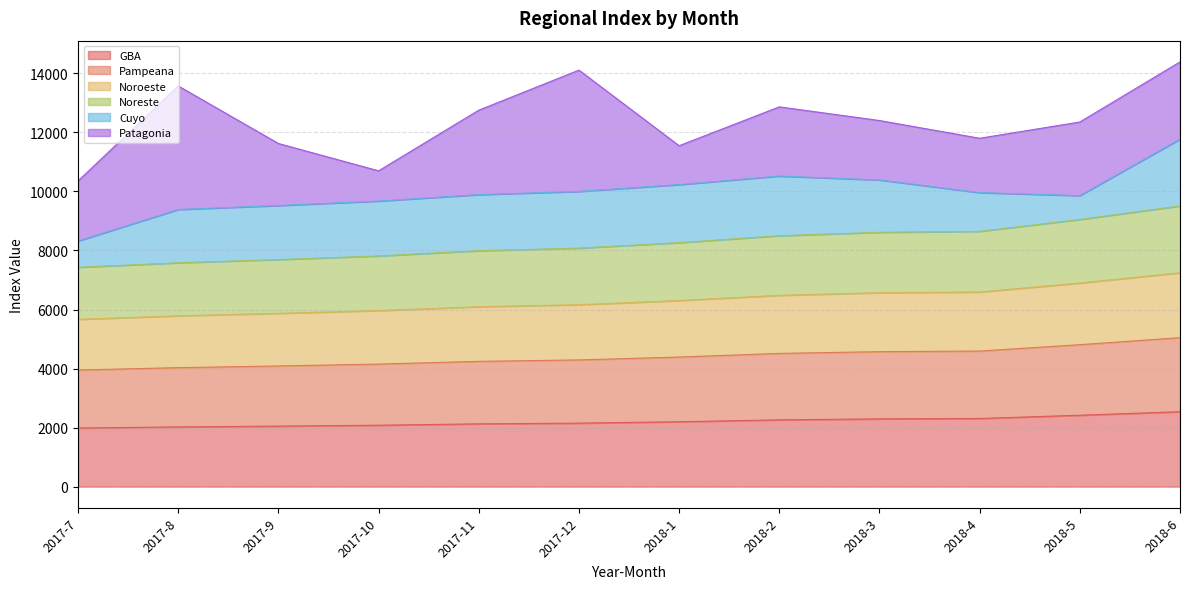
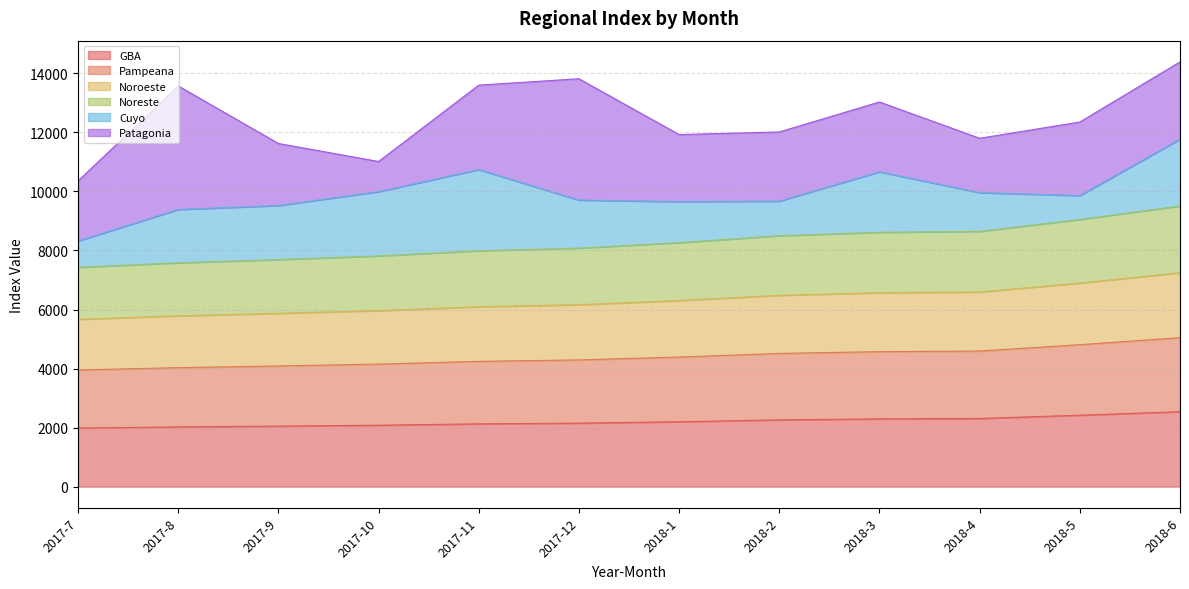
Cuyo, 2017-10: 1900 -> 2200
Cuyo, 2017-11: 1900 -> 2800
Cuyo, 2017-12: 1900 -> 1600
Cuyo, 2018-1: 2000 -> 1400
Patagonia, 2018-1: 1300 -> 2300
Cuyo, 2018-2: 2000 -> 1200
Cuyo, 2018-3: 1800 -> 2000
Patagonia, 2018-3: 2000 -> 2400
